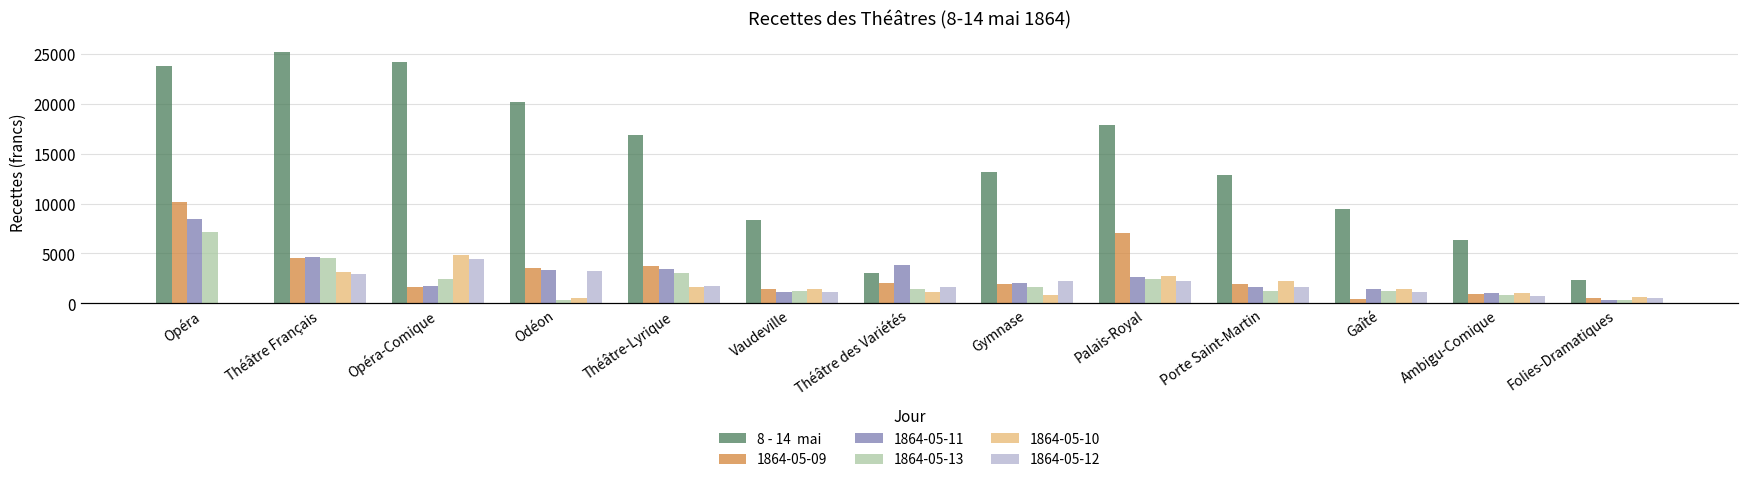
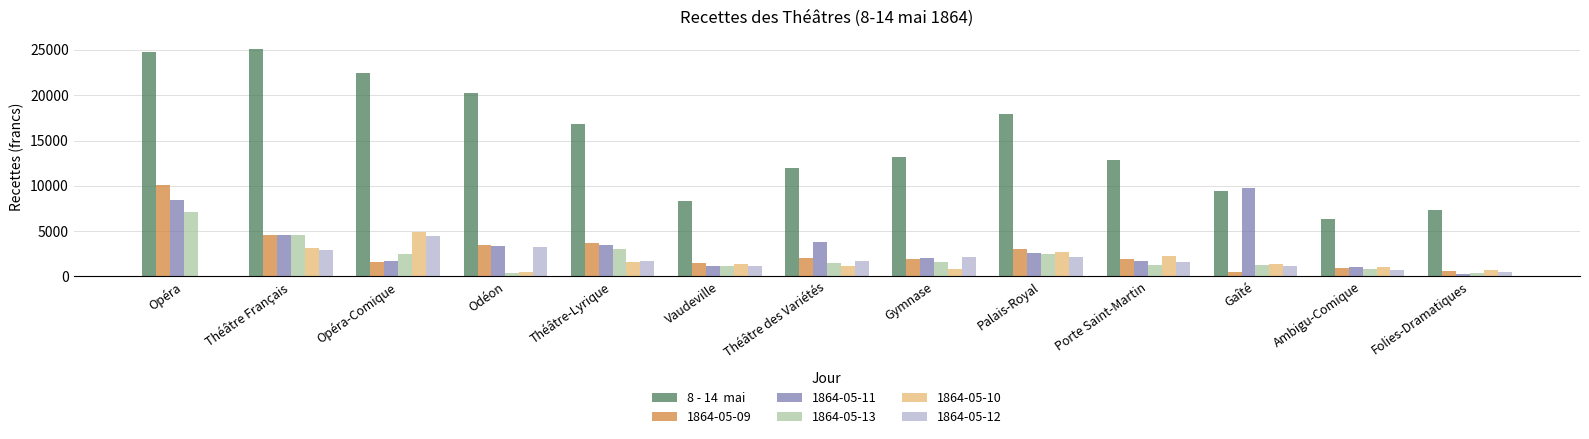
8 - 14 mai, Opéra: 24000 -> 25000
8 - 14 mai, Opéra-Comique: 24000 -> 22000
8 - 14 mai, Théâtre des Variétés: 3000 -> 12000
1864-05-09, Palais-Royal: 7000 -> 3000
1864-05-11, Gaîté: 1000 -> 10000
8 - 14 mai, Folies-Dramatiques: 2000 -> 7000
